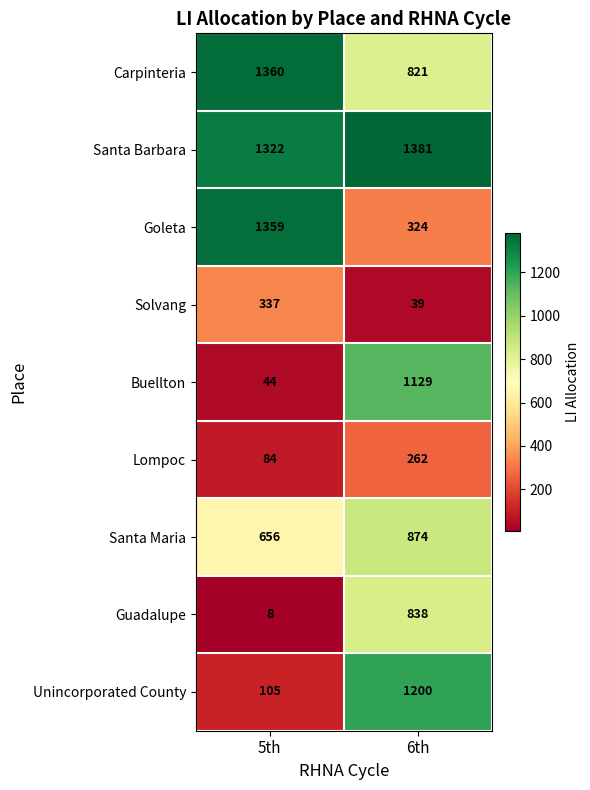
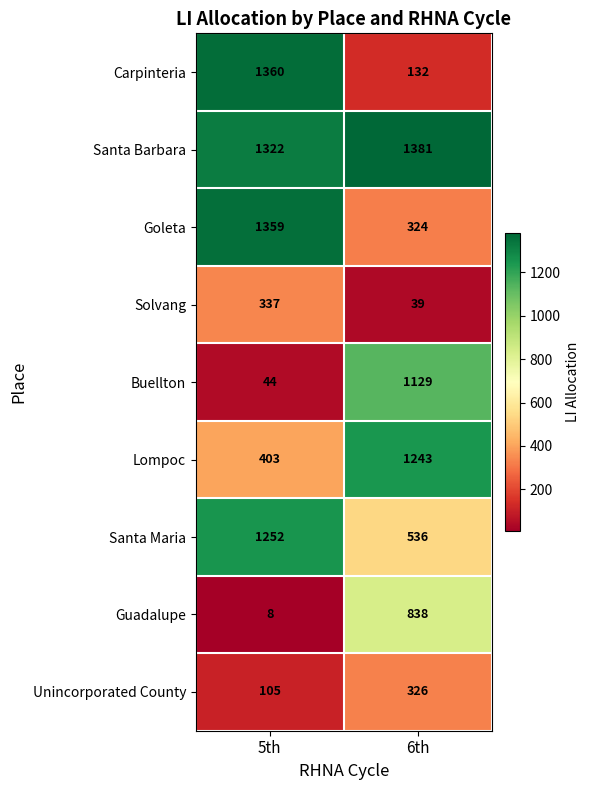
Carpinteria, 6th: 821 -> 132
Lompoc, 5th: 84 -> 403
Lompoc, 6th: 262 -> 1243
Santa Maria, 5th: 656 -> 1252
Santa Maria, 6th: 874 -> 536
Unincorporated County, 6th: 1200 -> 326
